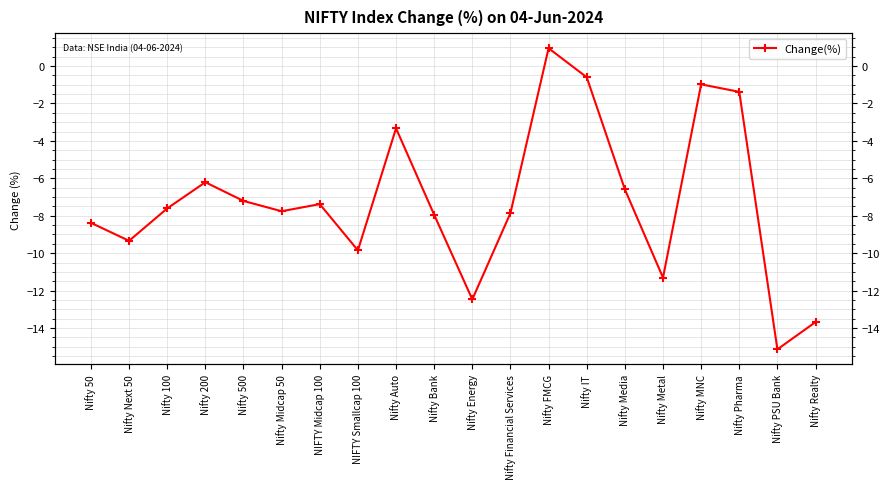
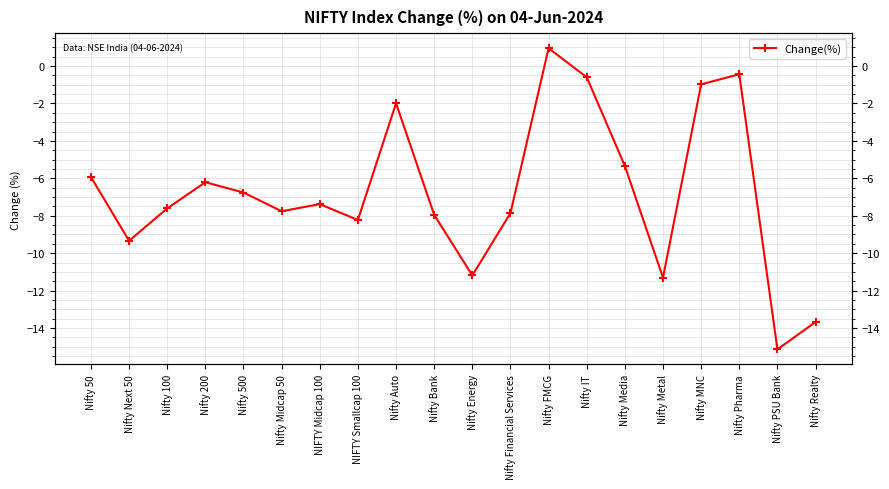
Nifty 50: -8.4 -> -5.9
Nifty 500: -7.2 -> -6.8
NIFTY Smallcap 100: -9.9 -> -8.2
Nifty Auto: -3.3 -> -2.0
Nifty Energy: -12.5 -> -11.2
Nifty Media: -6.6 -> -5.3
Nifty Pharma: -1.4 -> -0.4
